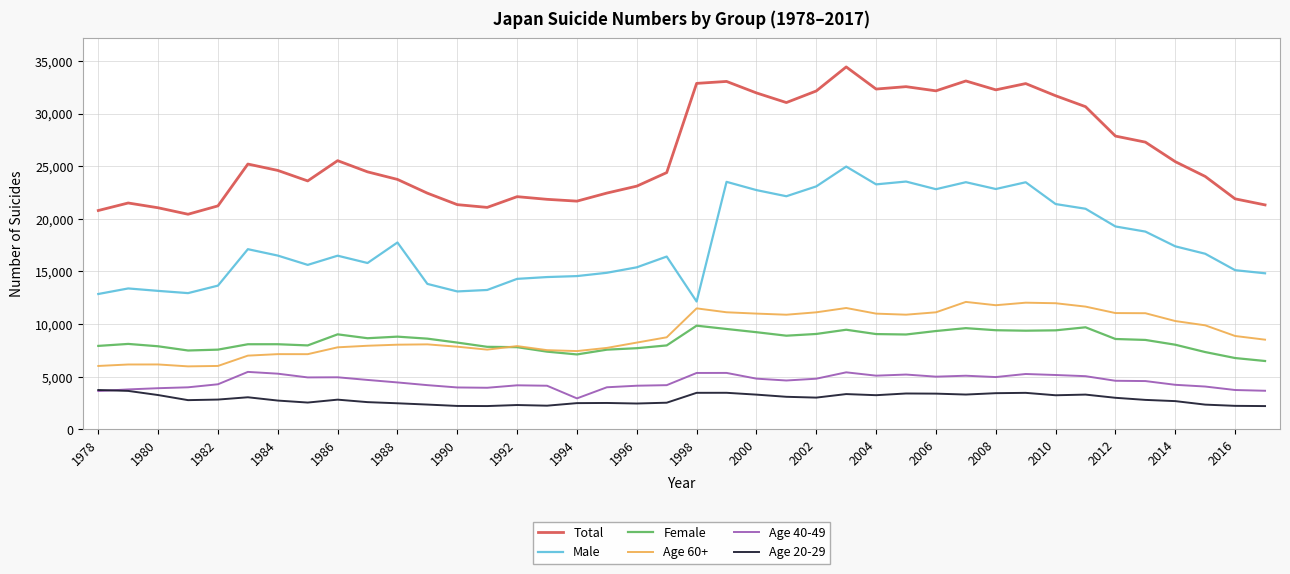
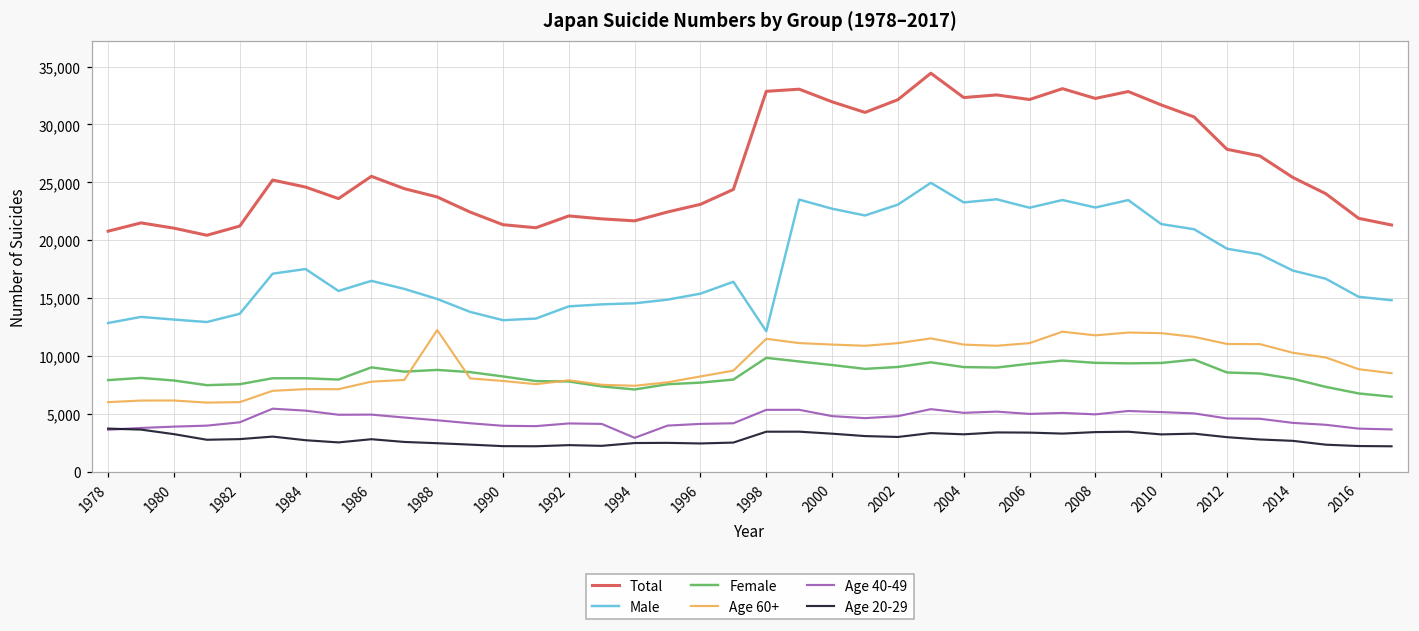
Male, 1984: 16,500 -> 17,500
Male, 1988: 17,800 -> 14,900
Age 60+, 1988: 8,000 -> 12,300
